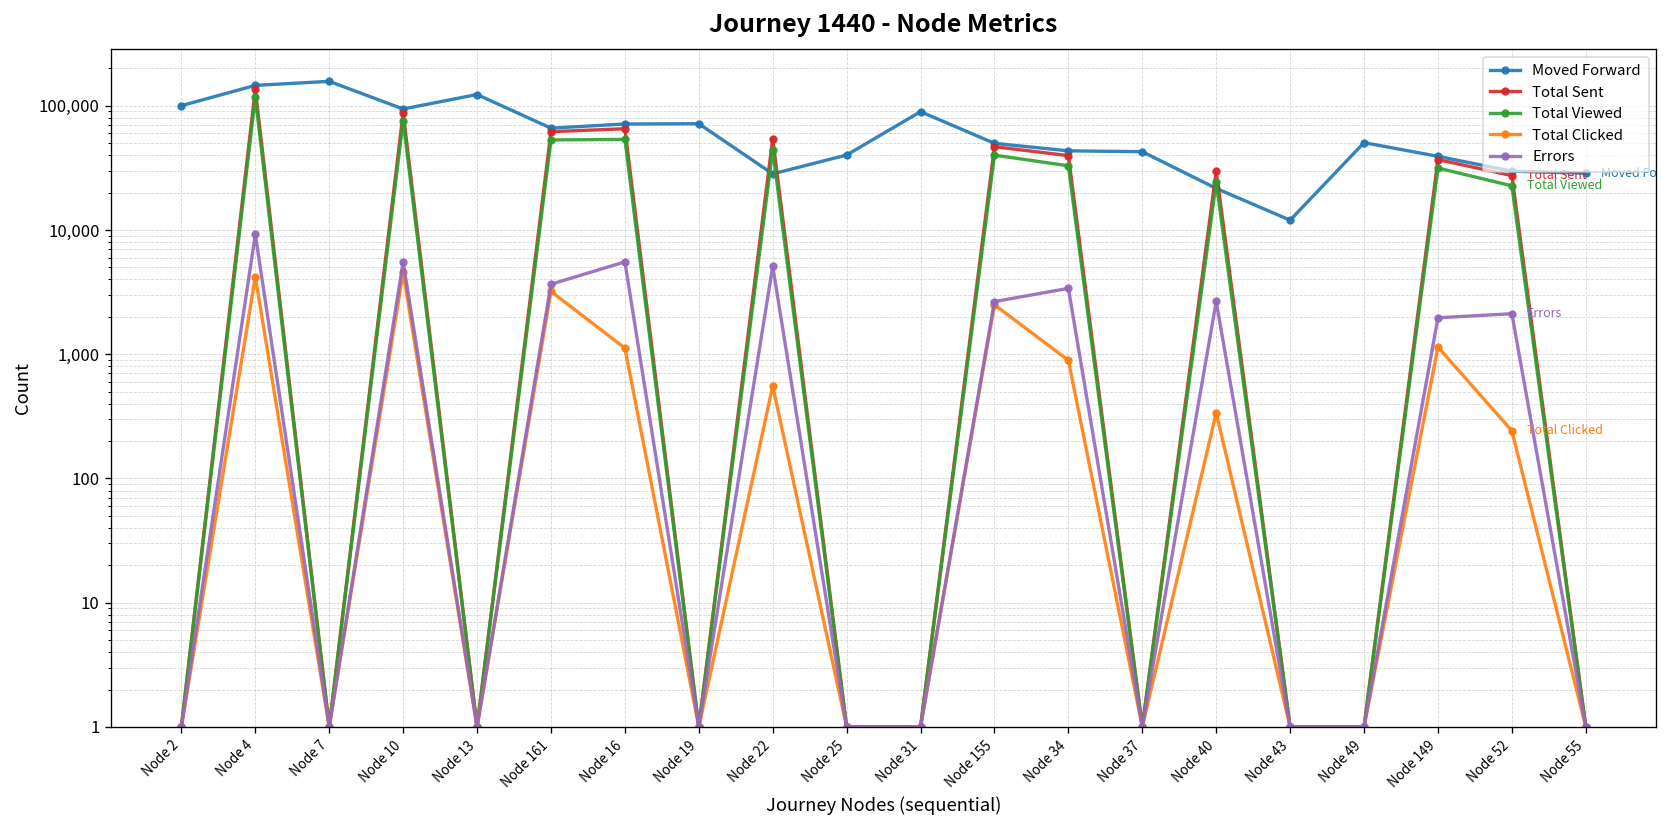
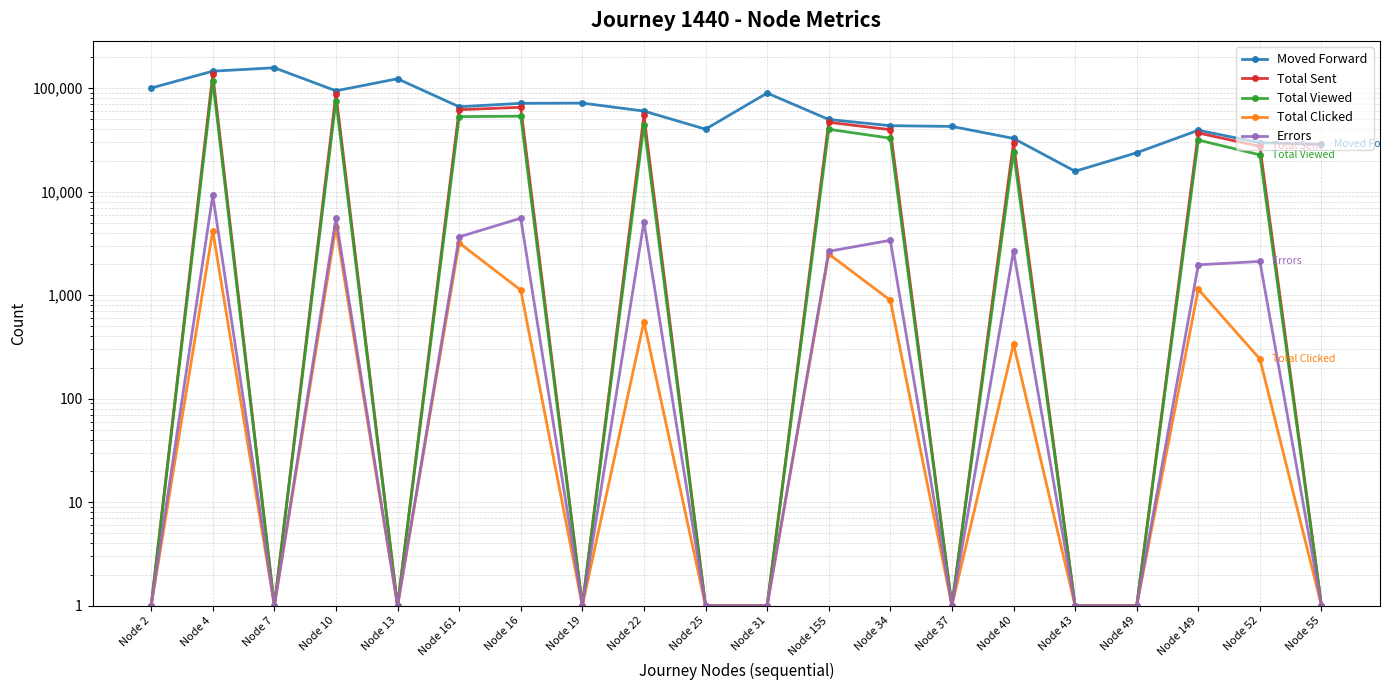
Moved Forward, Node 22: 28,000 -> 60,000
Moved Forward, Node 40: 22,000 -> 33,000
Moved Forward, Node 43: 12,000 -> 16,000
Moved Forward, Node 49: 50,000 -> 24,000
